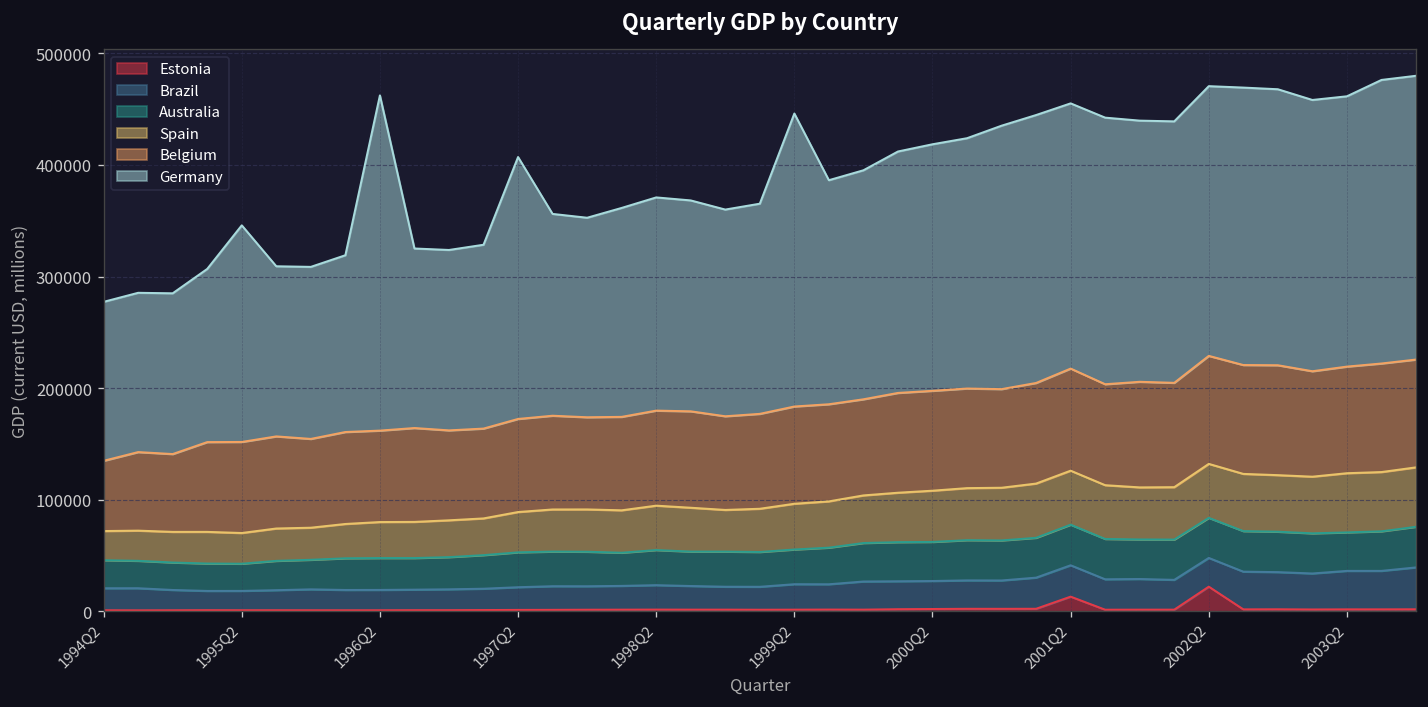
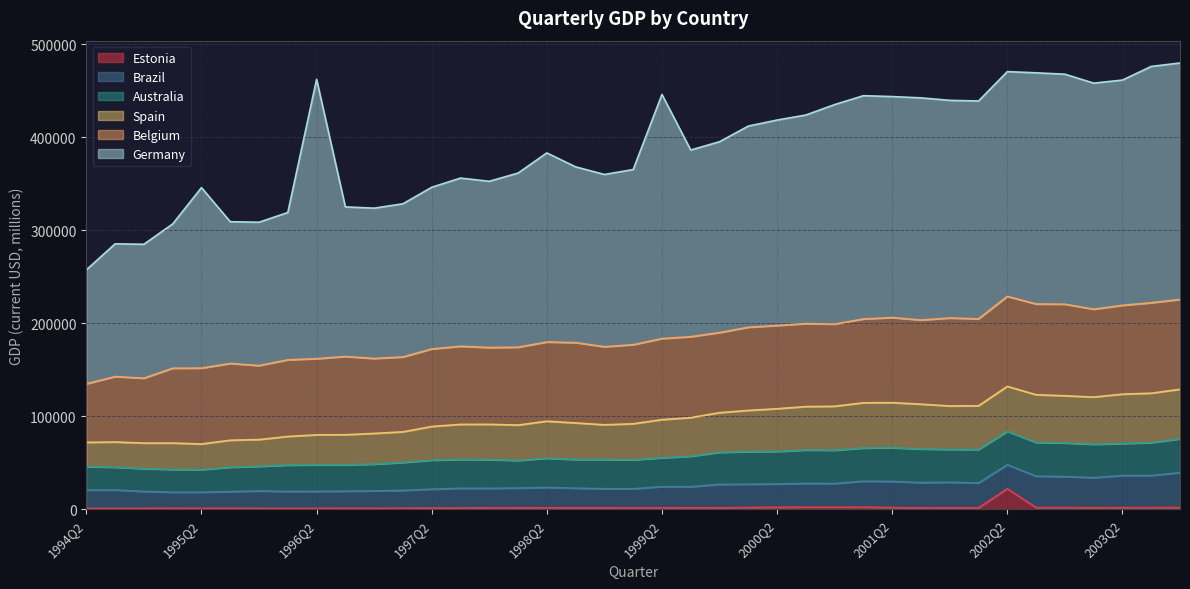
Germany, 1994Q2: 140000 -> 120000
Germany, 1997Q2: 230000 -> 170000
Germany, 1998Q2: 190000 -> 200000
Estonia, 2001Q2: 10000 -> 0
